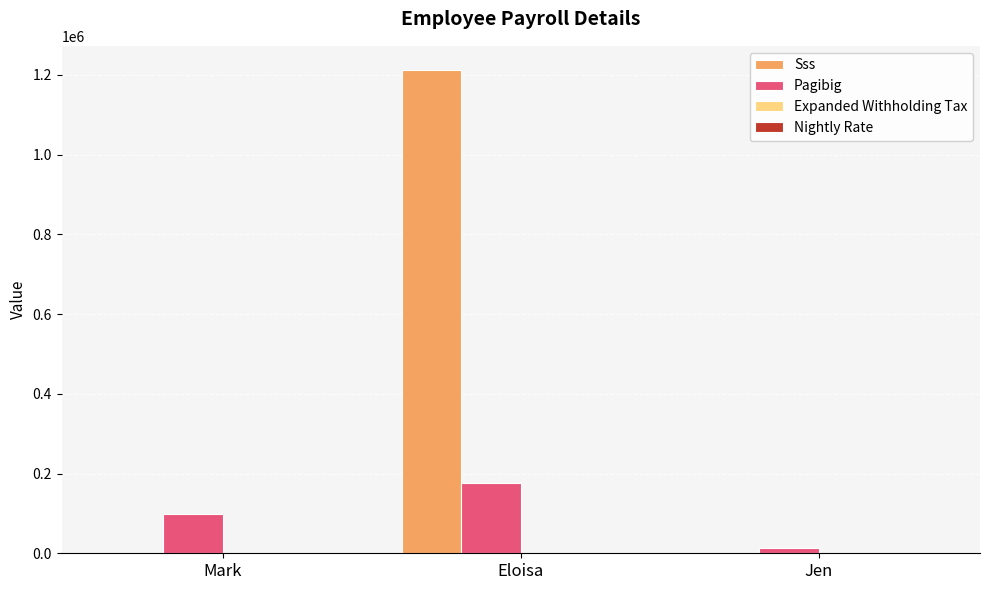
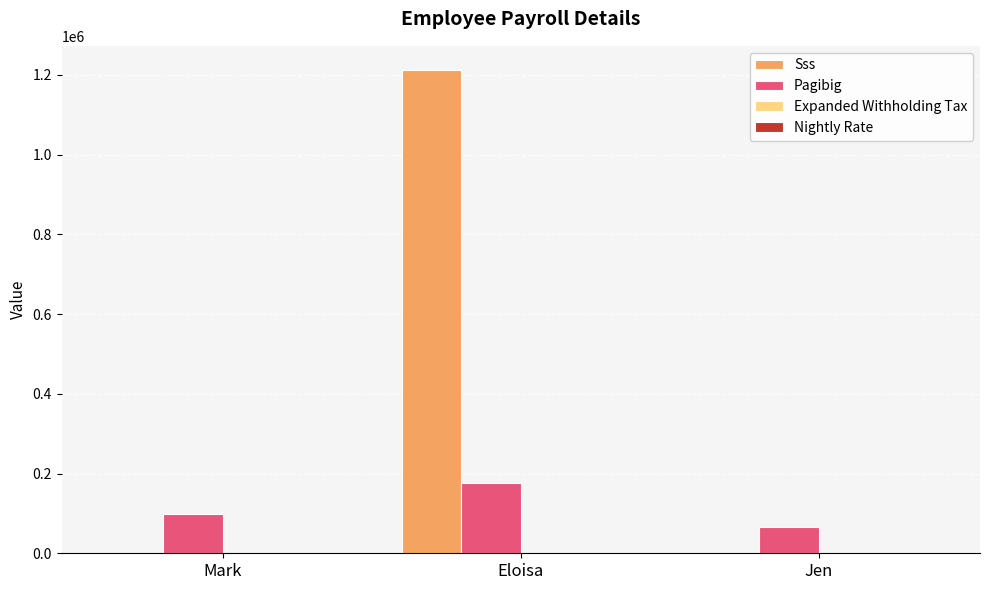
Pagibig, Jen: 10000 -> 70000
